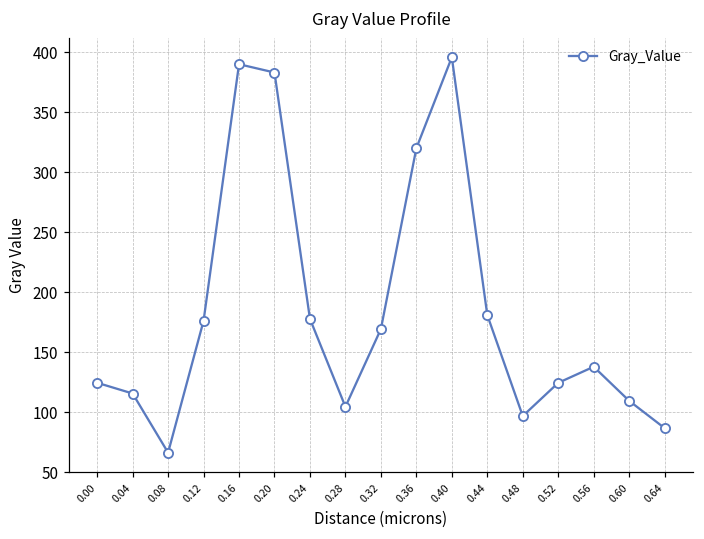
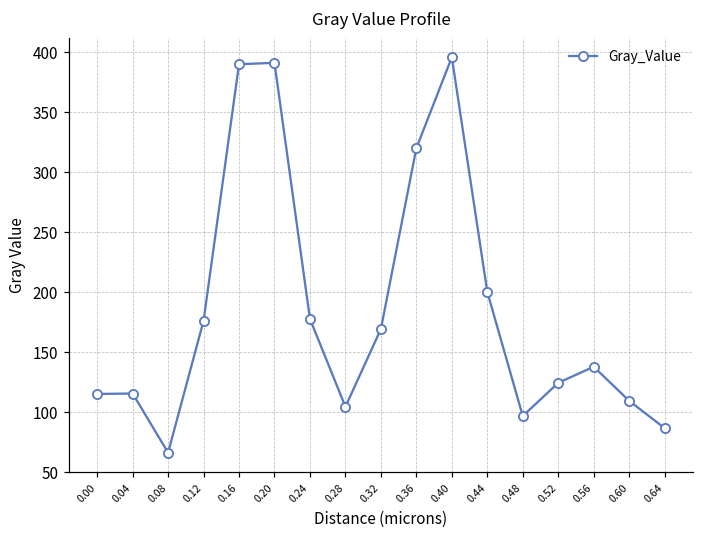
0.00: 125 -> 115
0.20: 383 -> 391
0.44: 181 -> 200
